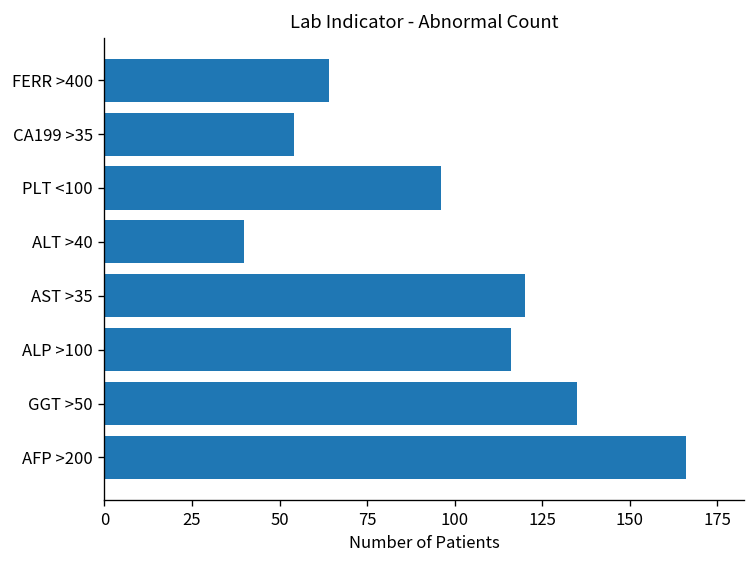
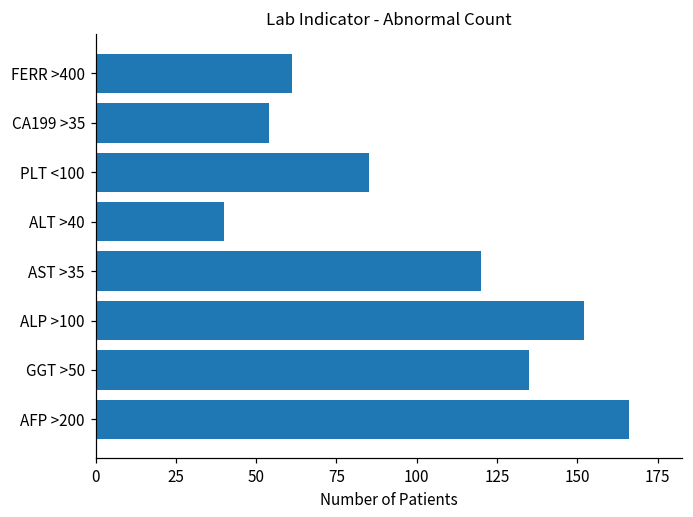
FERR >400: 64 -> 61
PLT <100: 96 -> 85
ALP >100: 116 -> 152
